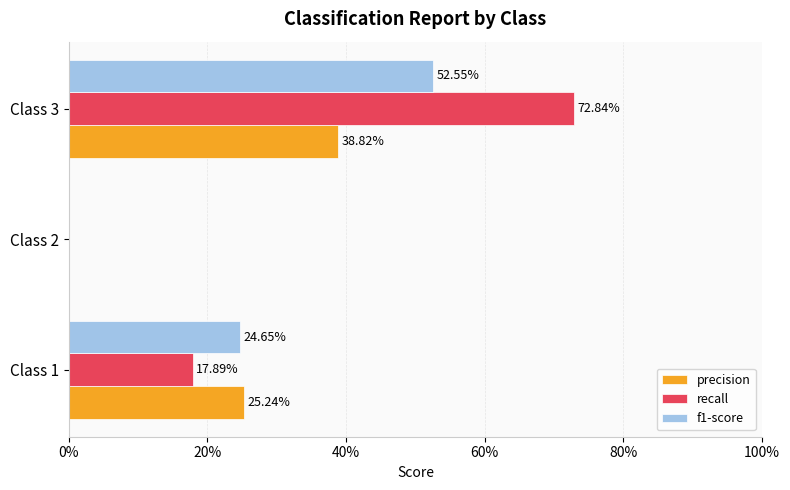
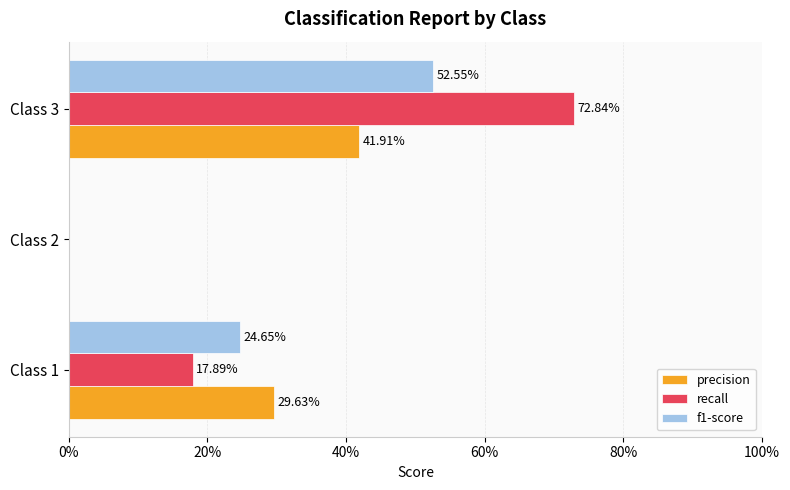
precision, Class 3: 38.82% -> 41.91%
precision, Class 1: 25.24% -> 29.63%
